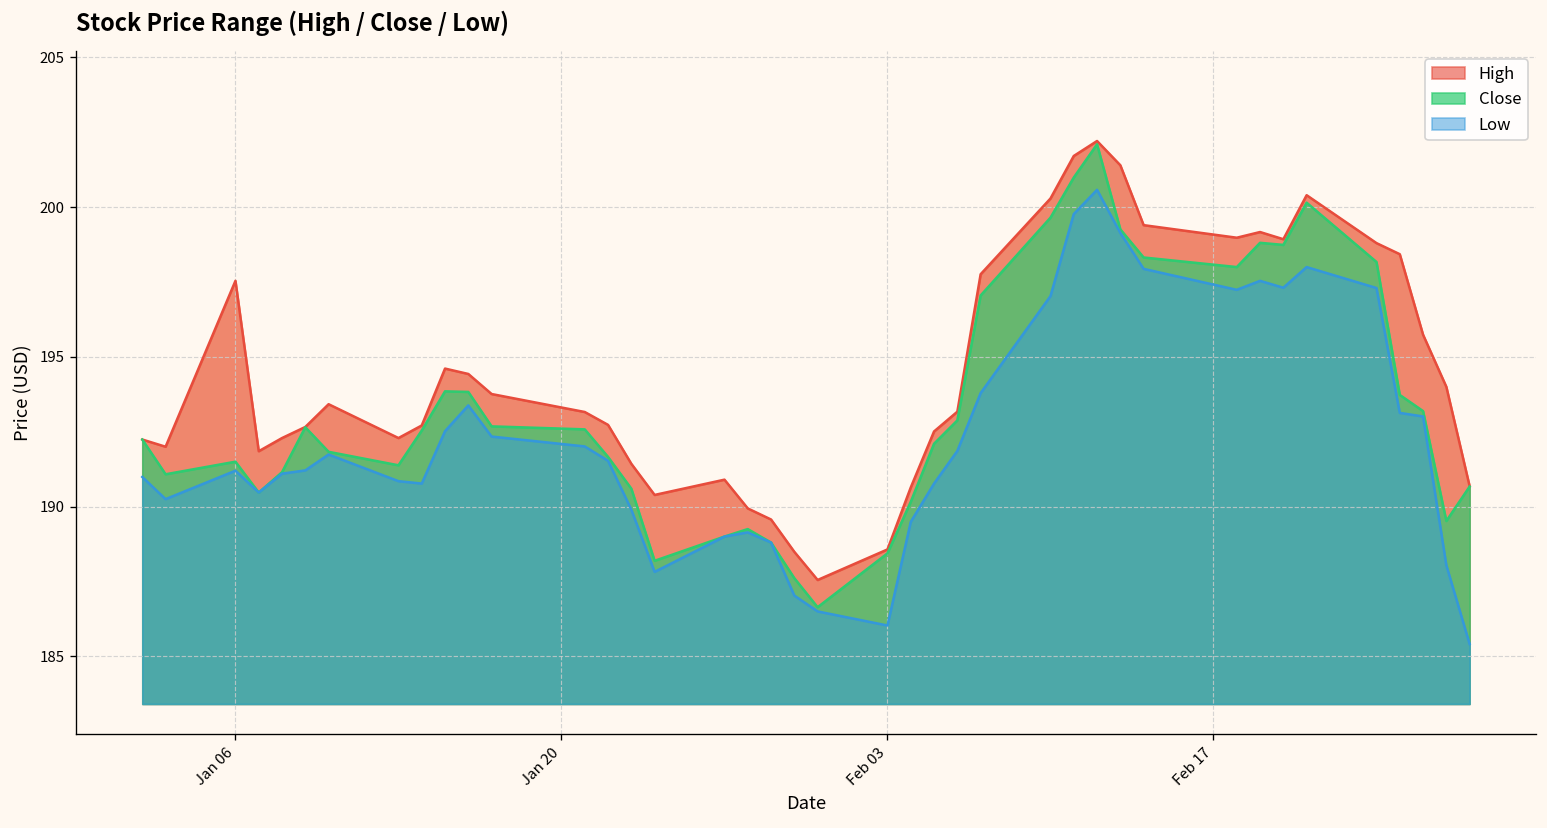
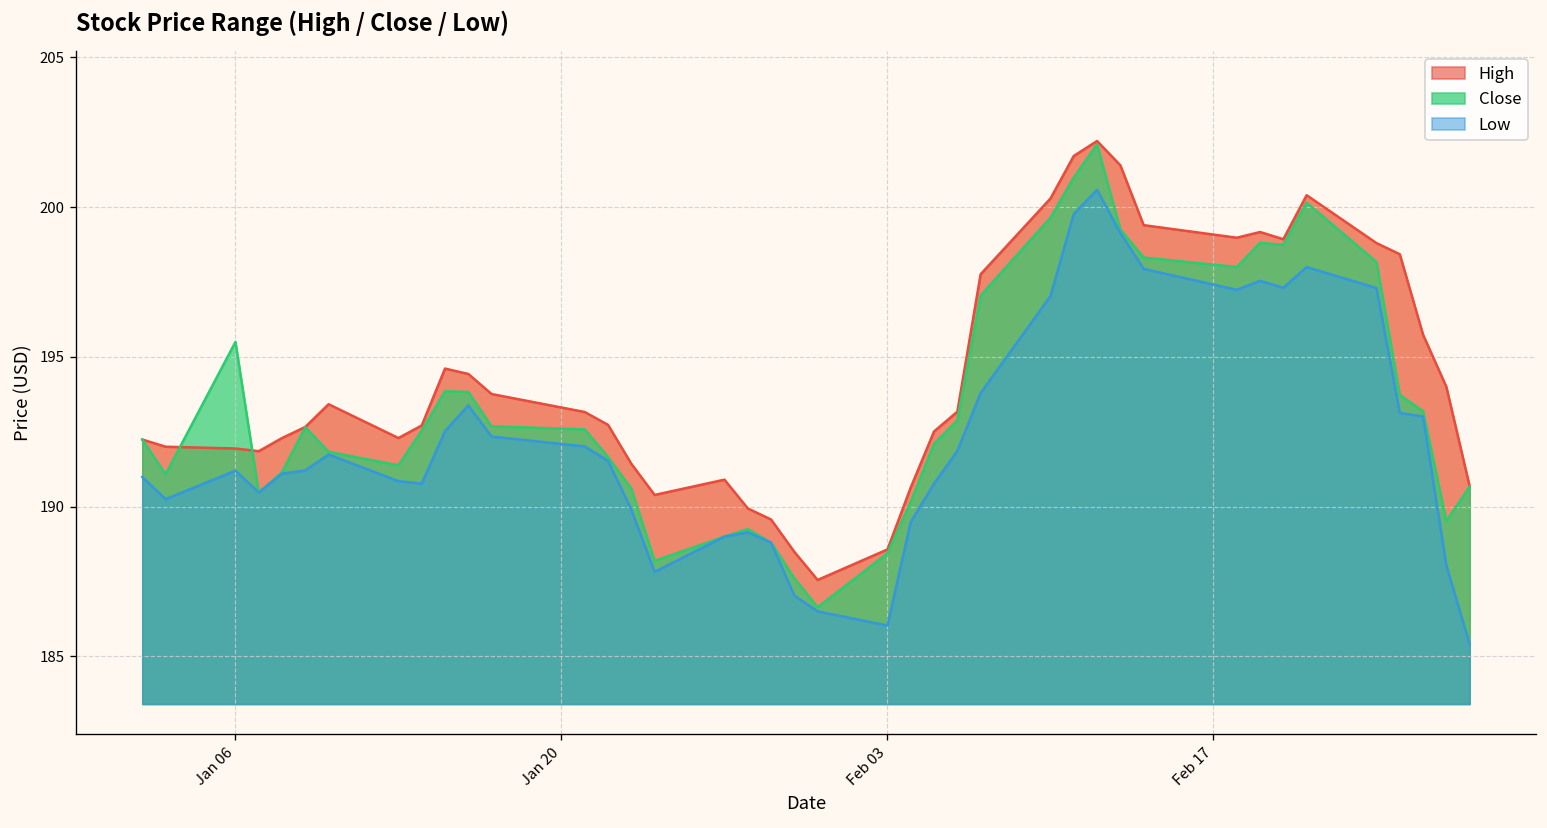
High, Jan 06: 197.5 -> 191.9
Close, Jan 06: 191.5 -> 195.5
